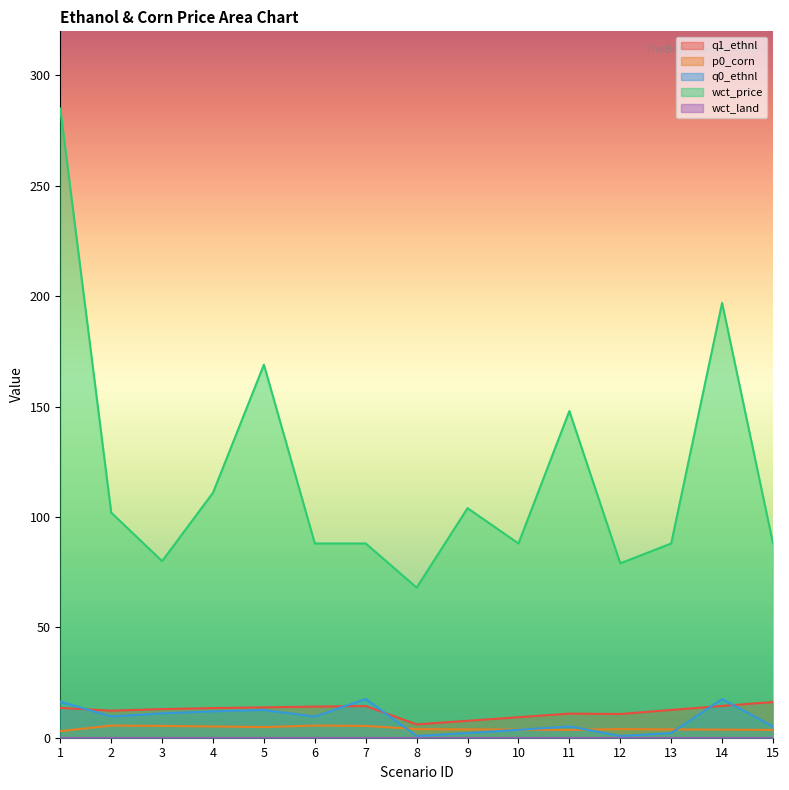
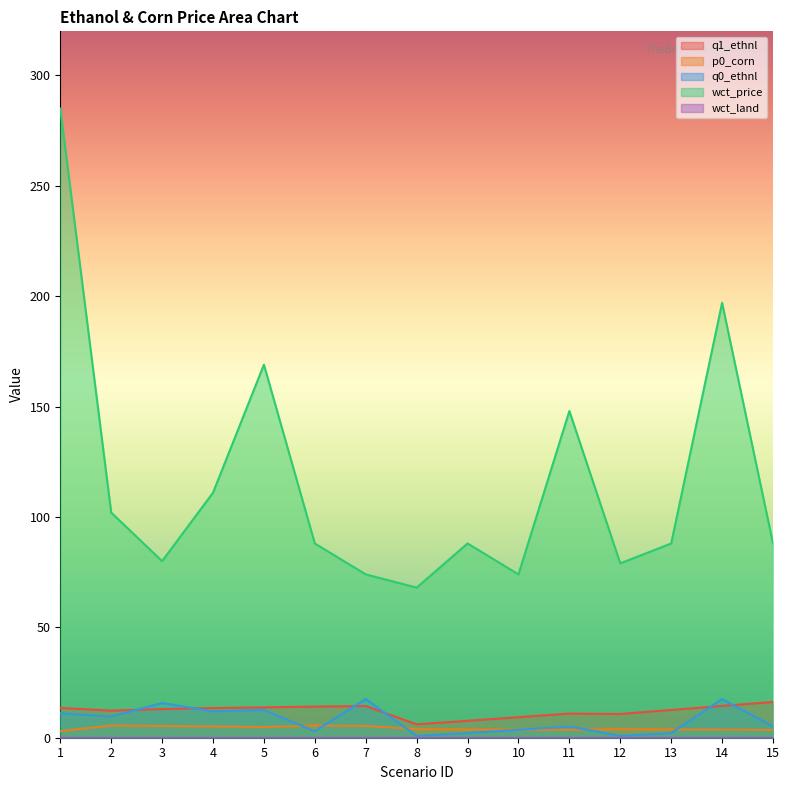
q0_ethnl, 1: 16 -> 11
q0_ethnl, 3: 11 -> 16
q0_ethnl, 6: 10 -> 3
wct_price, 7: 88 -> 74
wct_price, 9: 104 -> 88
wct_price, 10: 88 -> 74
